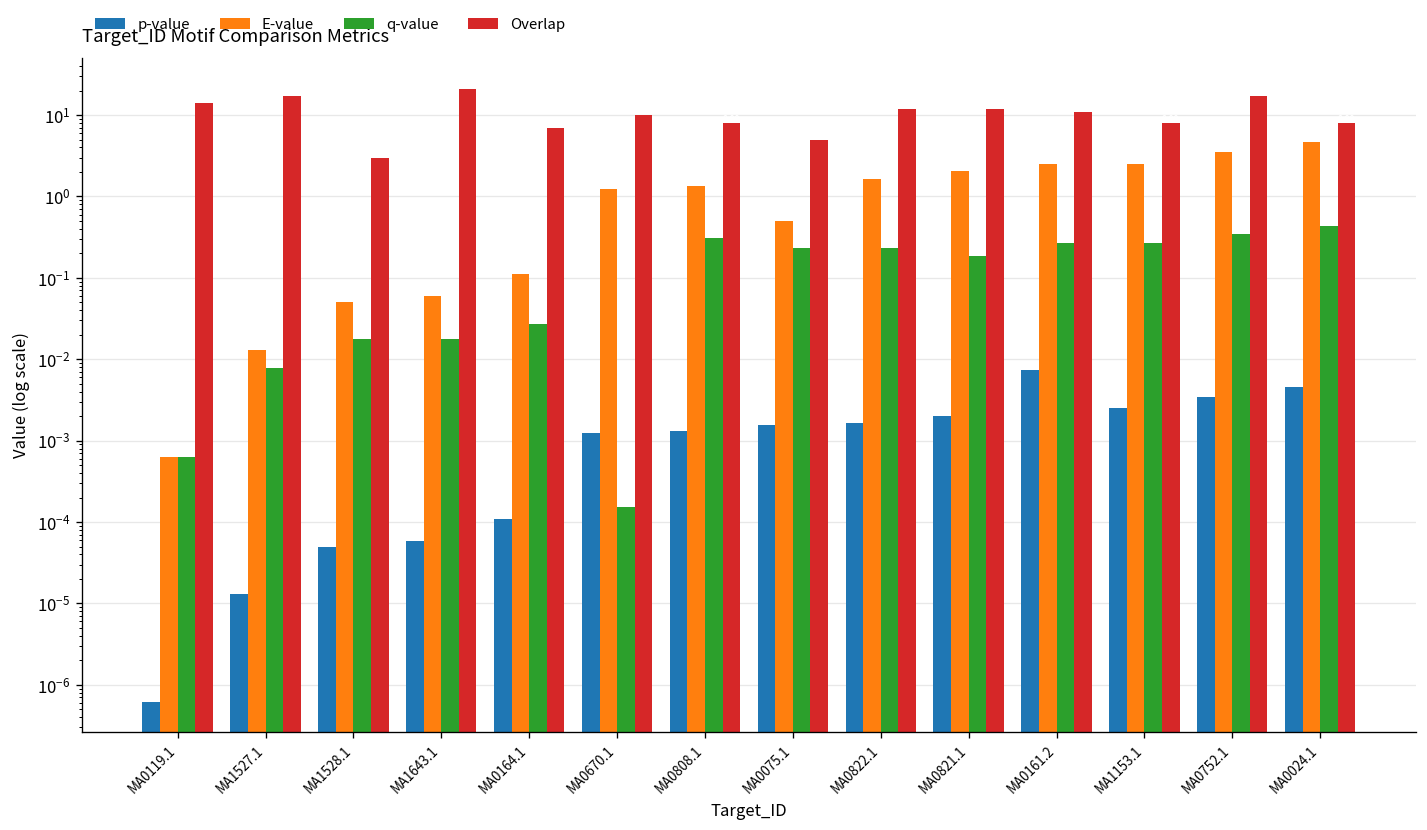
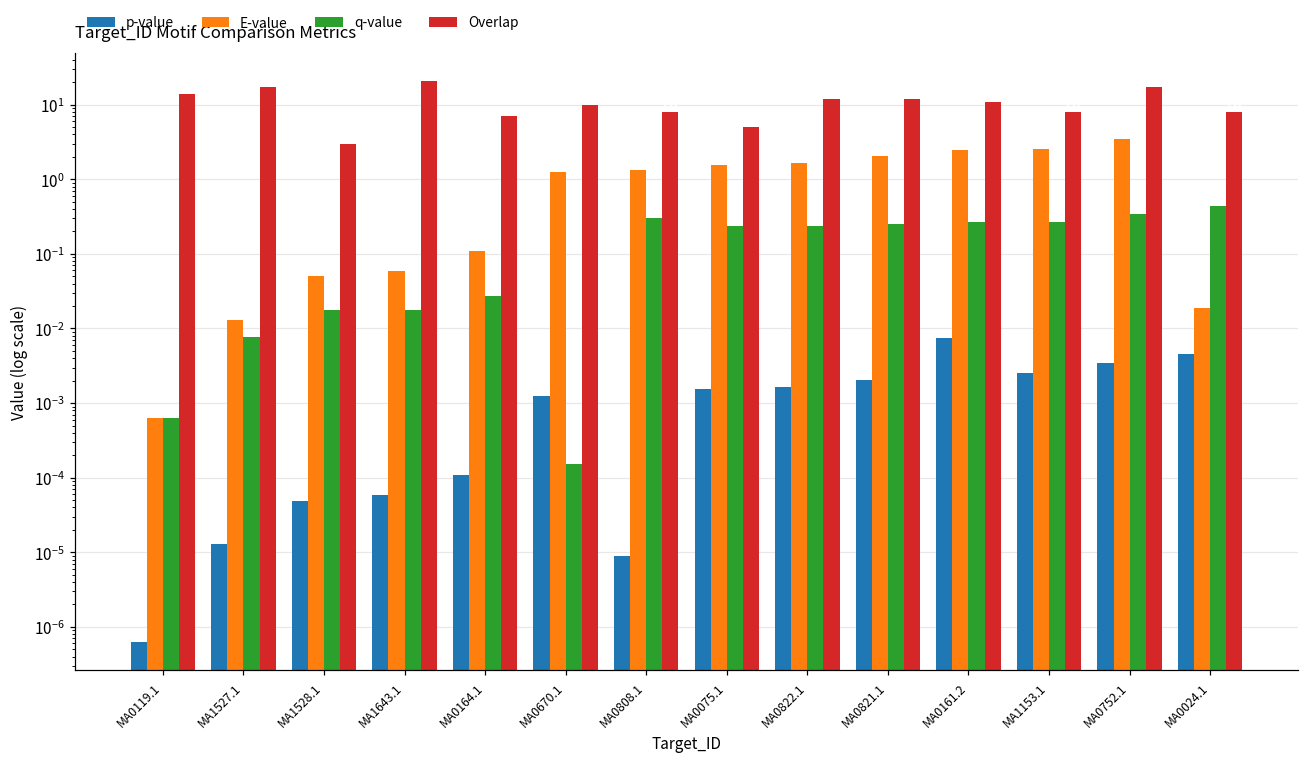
p-value, MA0808.1: 0.0013 -> 0.000009
E-value, MA0075.1: 0.5 -> 1.6
q-value, MA0821.1: 0.19 -> 0.25
E-value, MA0024.1: 5 -> 0.019
